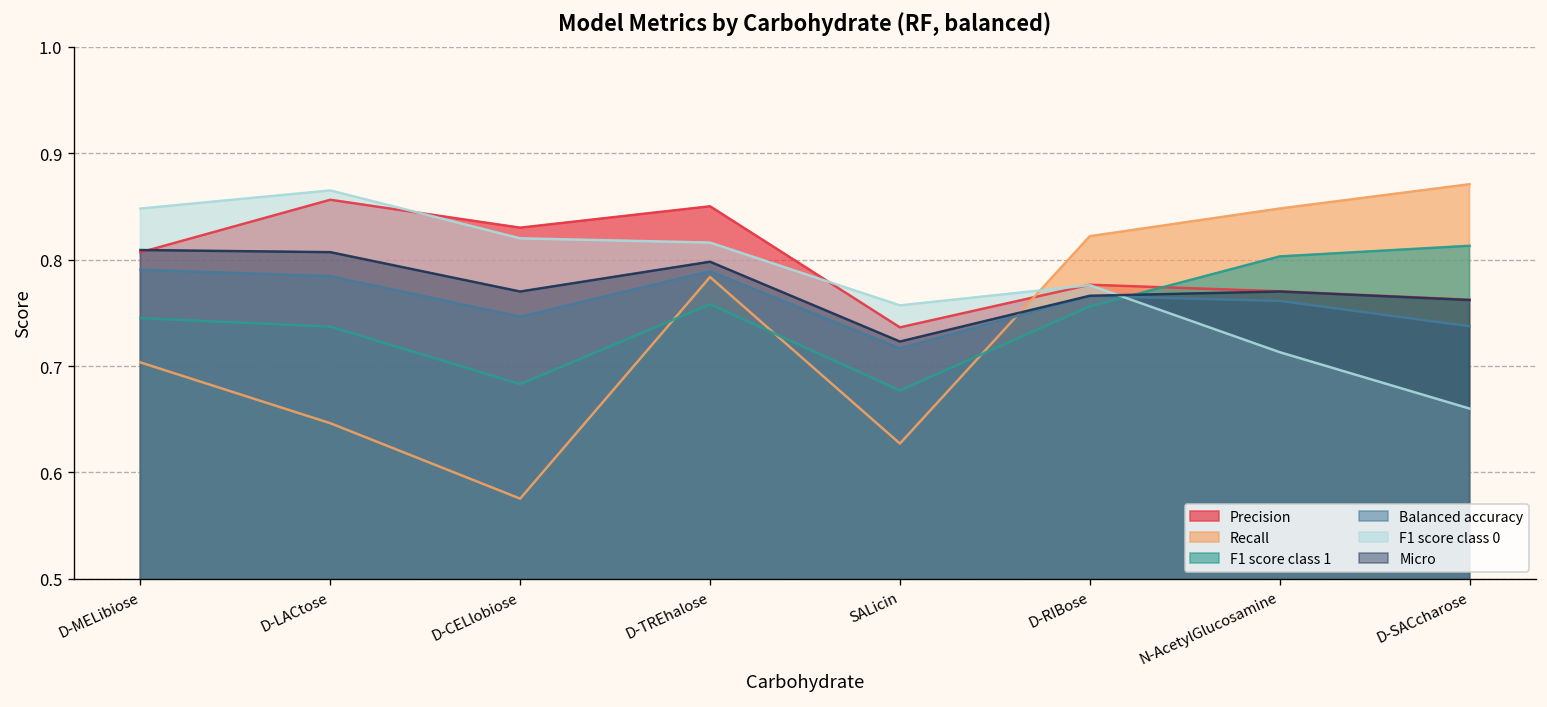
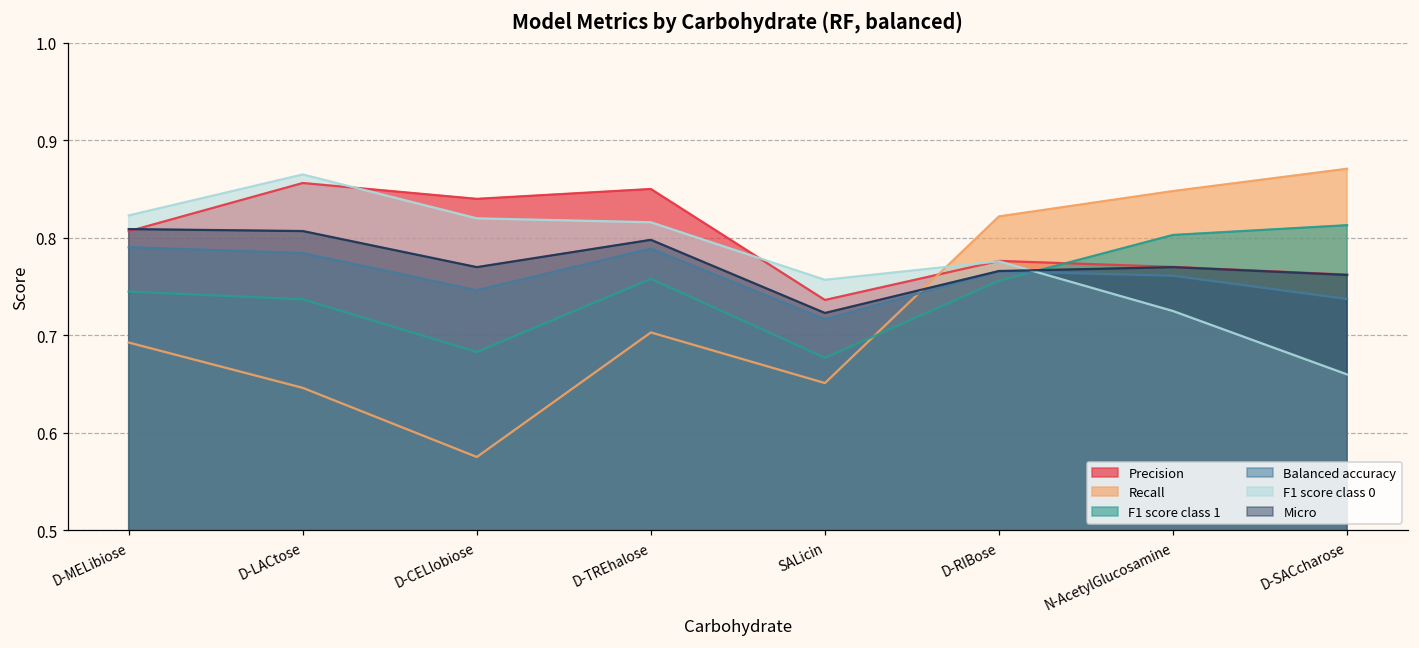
Recall, D-MELibiose: 0.70 -> 0.69
F1 score class 0, D-MELibiose: 0.85 -> 0.82
Precision, D-CELlobiose: 0.83 -> 0.84
Recall, D-TREhalose: 0.78 -> 0.70
Recall, SALicin: 0.63 -> 0.65
F1 score class 0, N-AcetylGlucosamine: 0.71 -> 0.73
